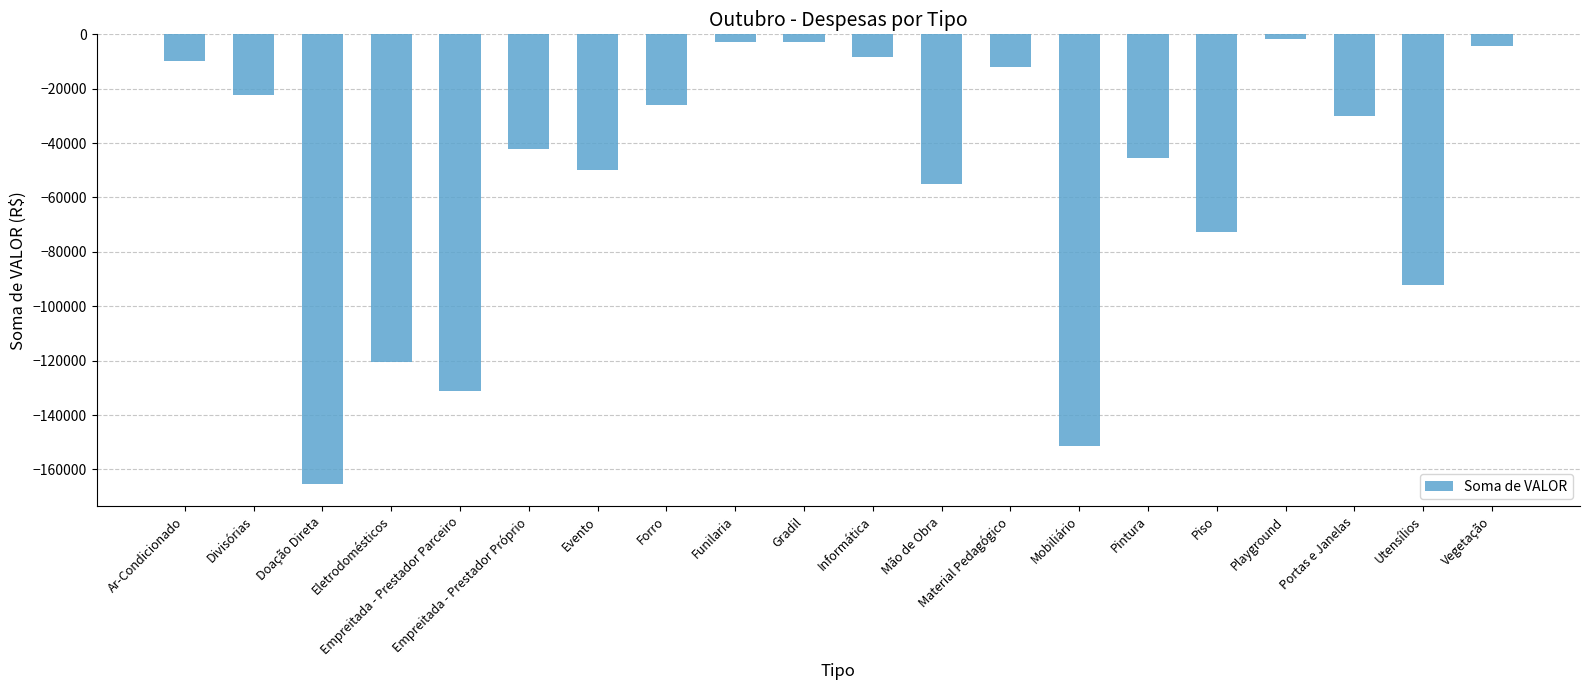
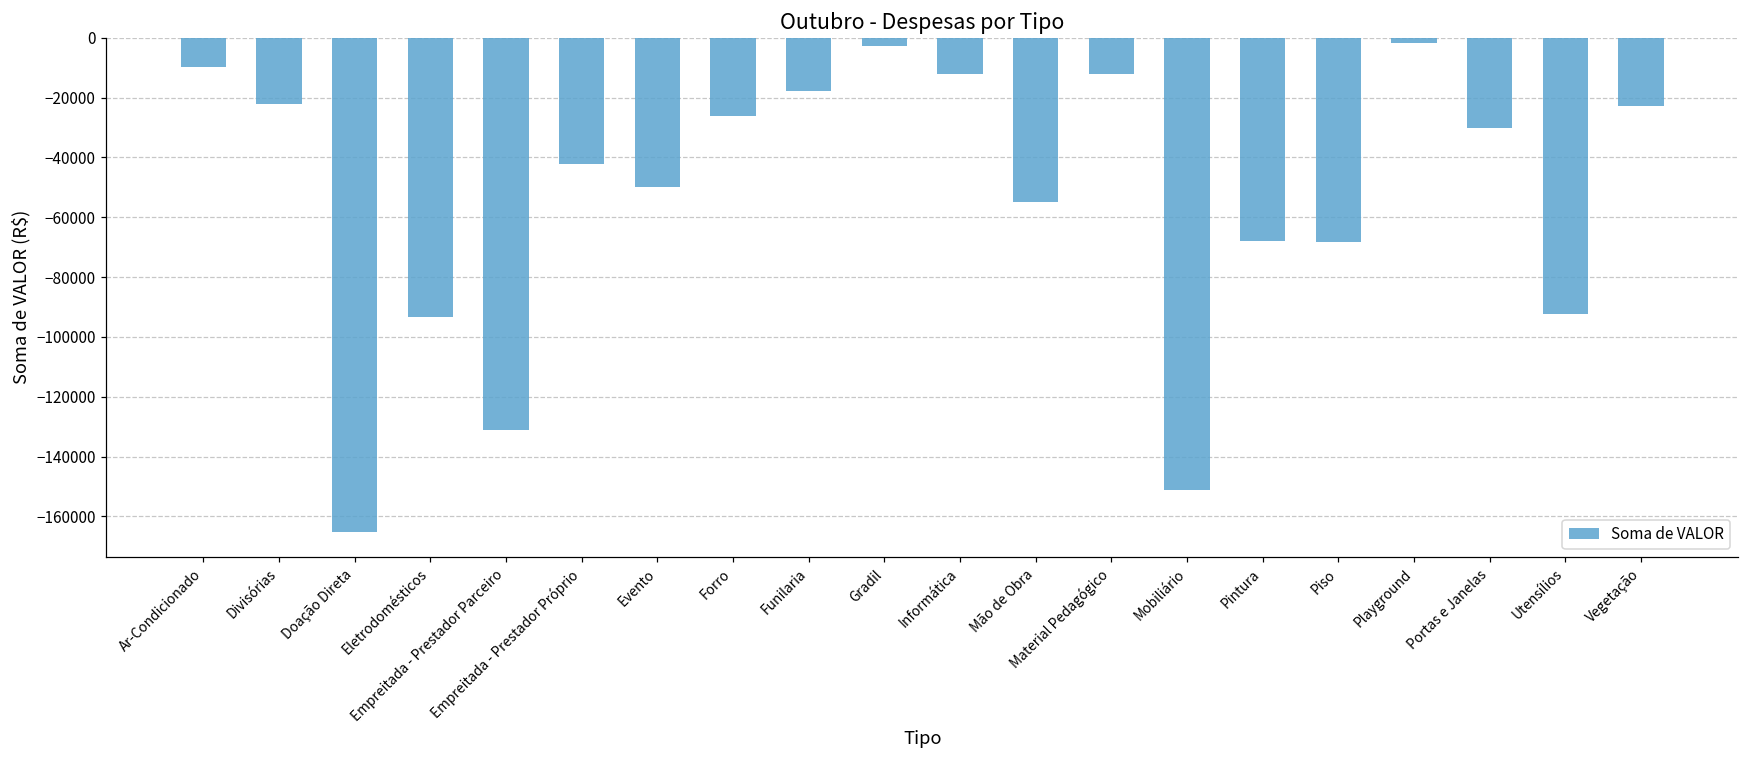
Eletrodomésticos: -121000 -> -93000
Funilaria: -3000 -> -18000
Informática: -8000 -> -12000
Pintura: -46000 -> -68000
Piso: -73000 -> -68000
Vegetação: -4000 -> -23000
